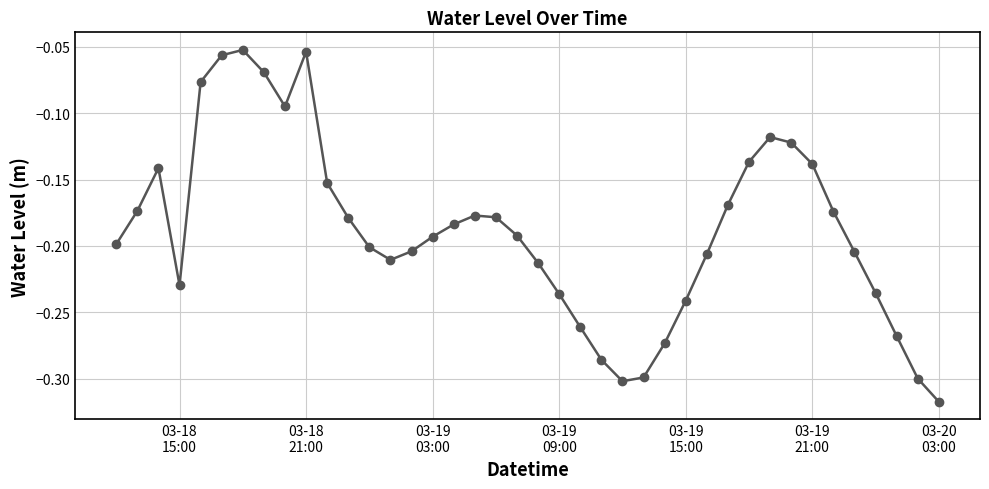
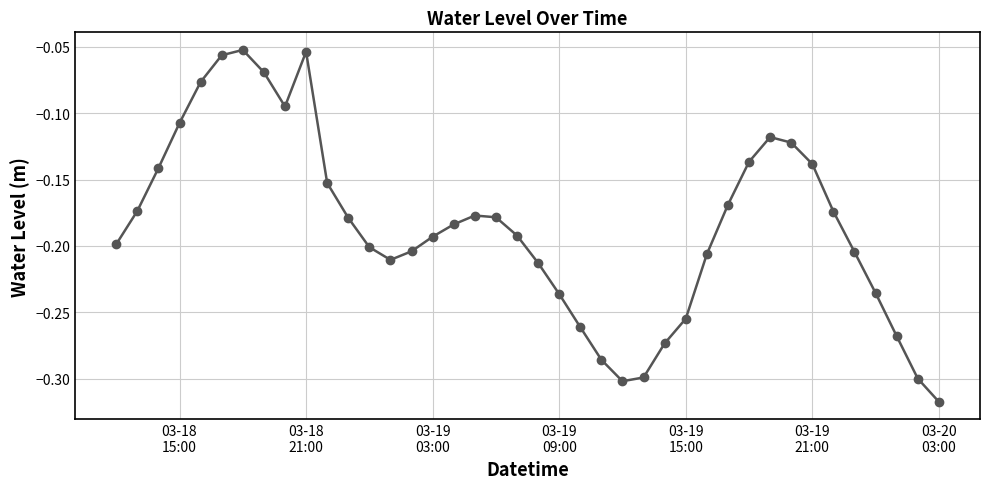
03-18 15:00: -0.230 -> -0.107
03-19 15:00: -0.241 -> -0.255
